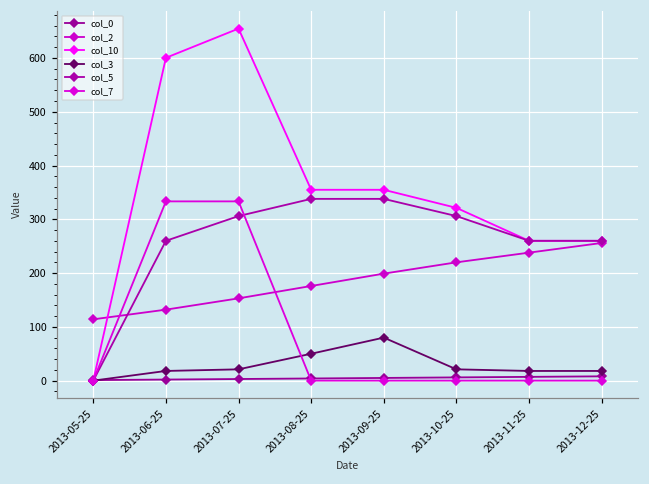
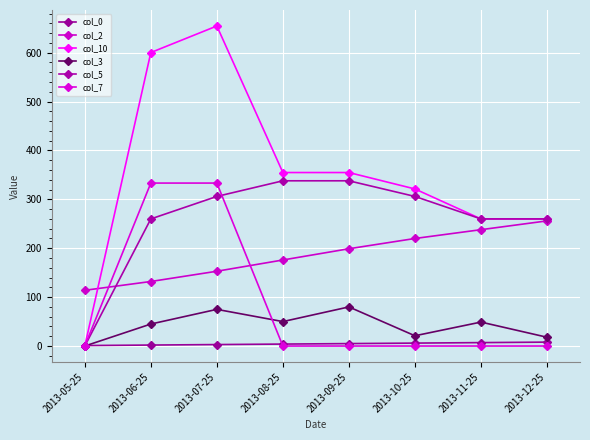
col_3, 2013-06-25: 20 -> 50
col_3, 2013-07-25: 20 -> 80
col_3, 2013-11-25: 20 -> 50
